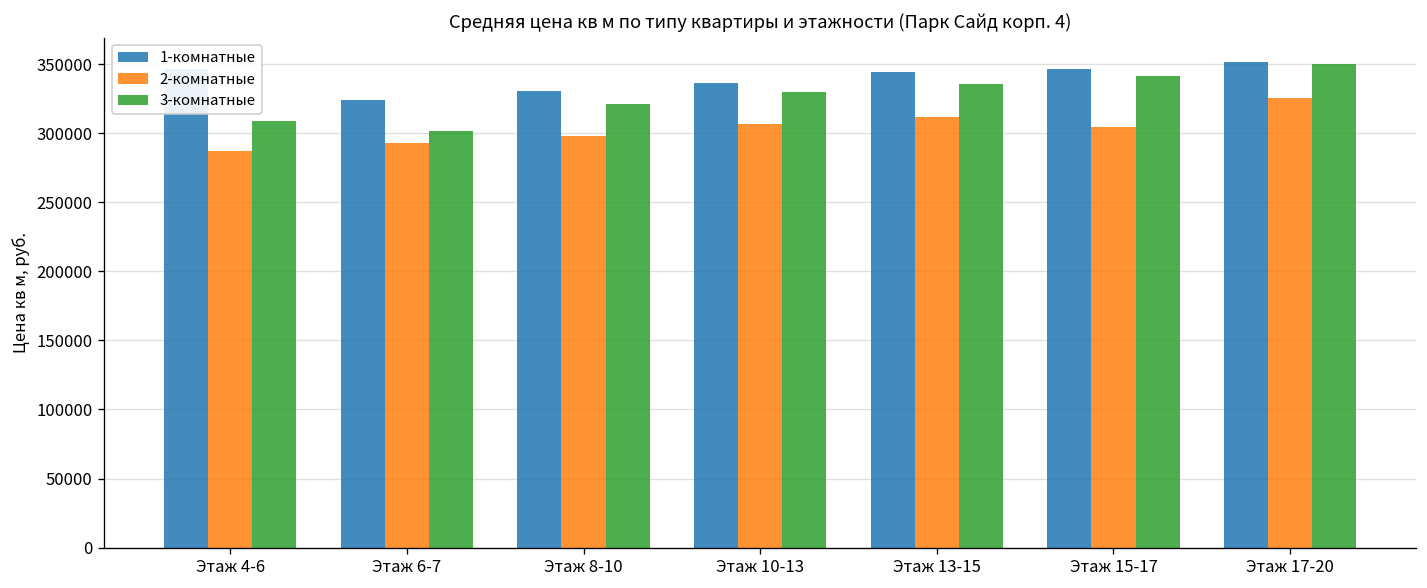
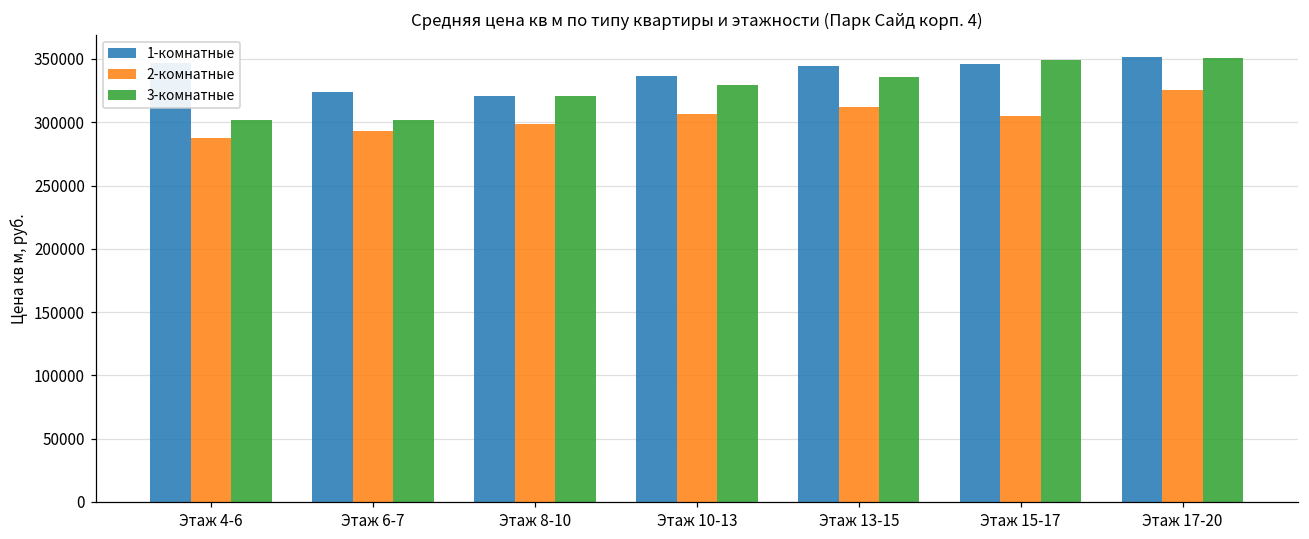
3-комнатные, Этаж 4-6: 309000 -> 301000
1-комнатные, Этаж 8-10: 330000 -> 321000
3-комнатные, Этаж 15-17: 342000 -> 349000
